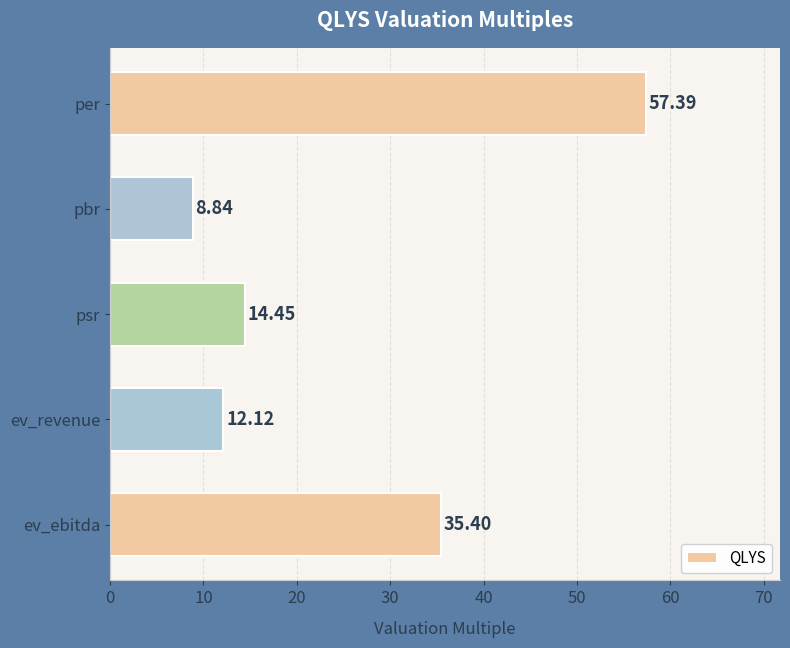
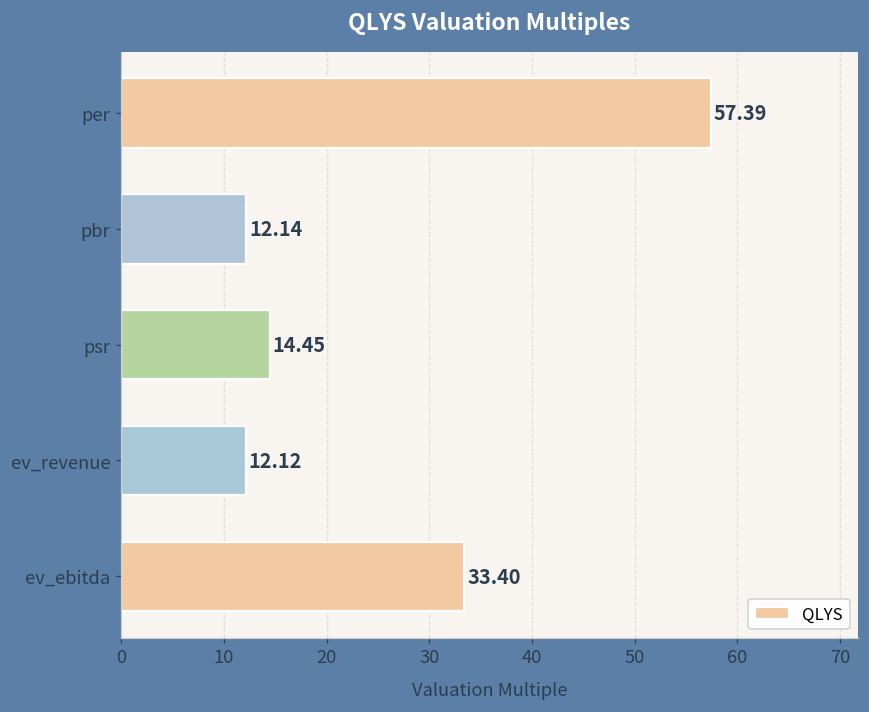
pbr: 8.84 -> 12.14
ev_ebitda: 35.40 -> 33.40
